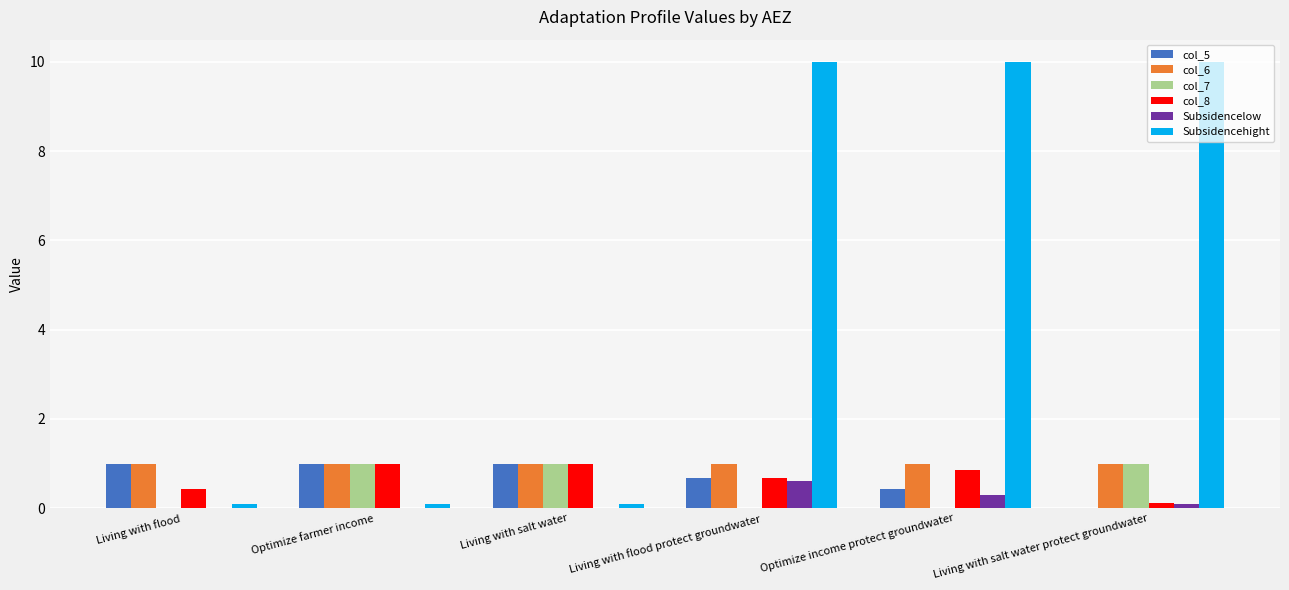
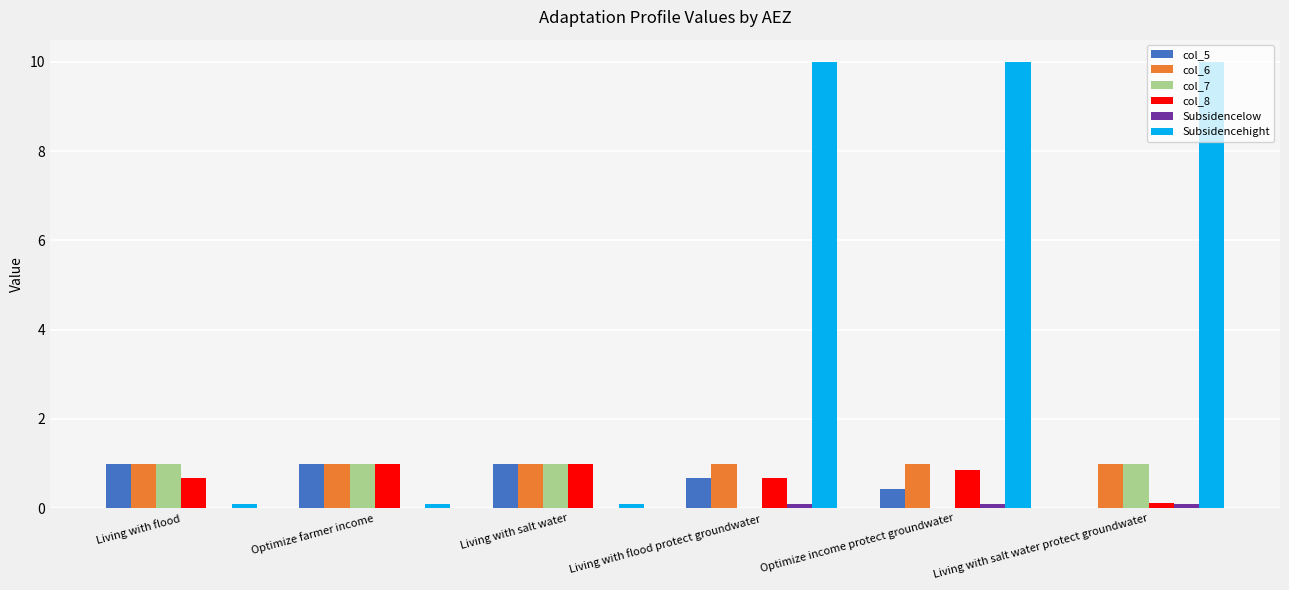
col_7, Living with flood: 0 -> 1
col_8, Living with flood: 0.4 -> 0.7
Subsidencelow, Living with flood protect groundwater: 0.6 -> 0.1
Subsidencelow, Optimize income protect groundwater: 0.3 -> 0.1
